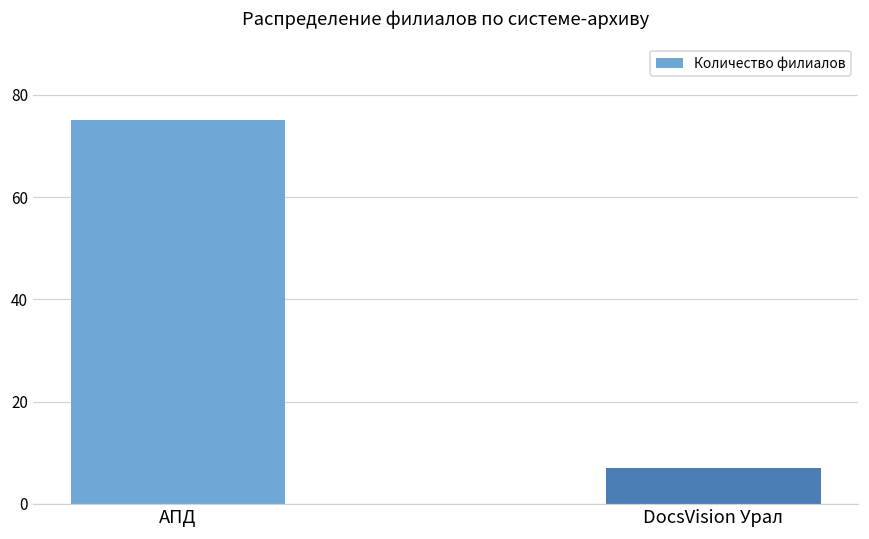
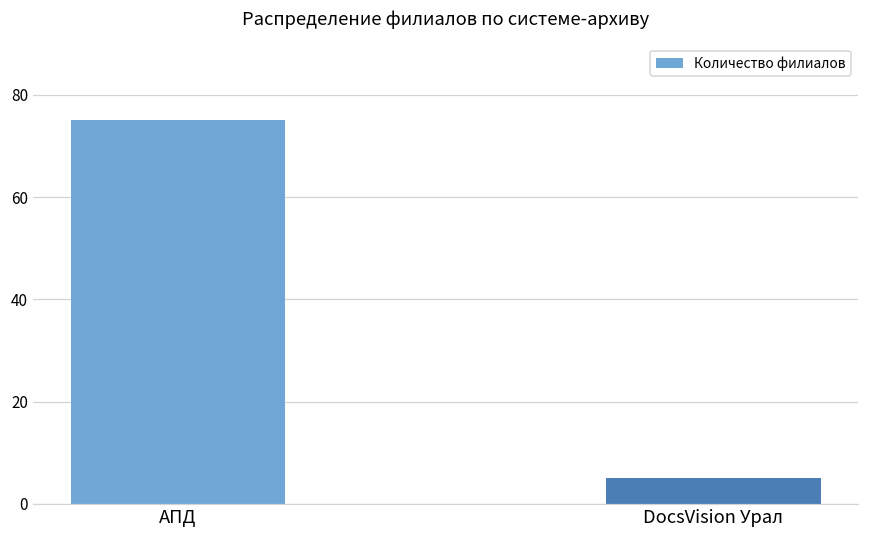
DocsVision Урал: 7 -> 5
